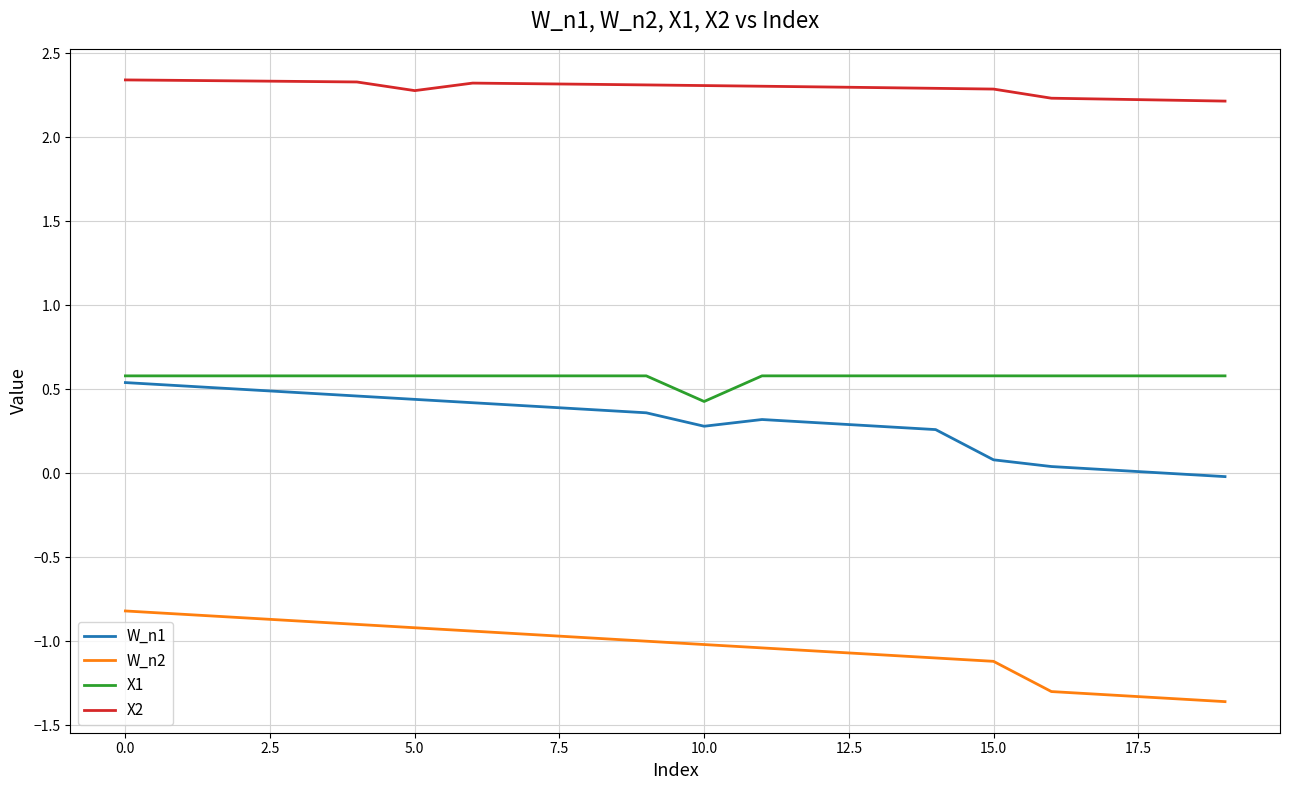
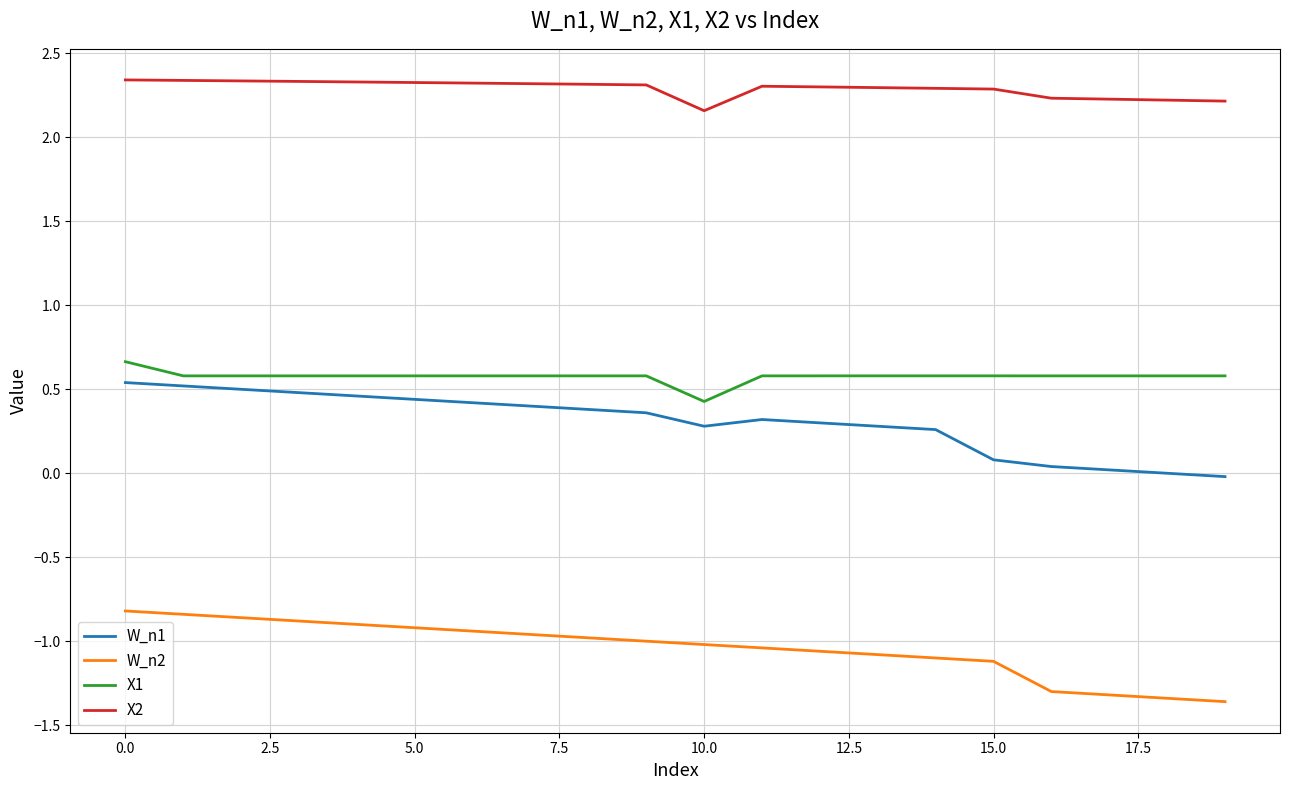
X1, 0.0: 0.58 -> 0.66
X2, 5.0: 2.28 -> 2.33
X2, 10.0: 2.31 -> 2.16
